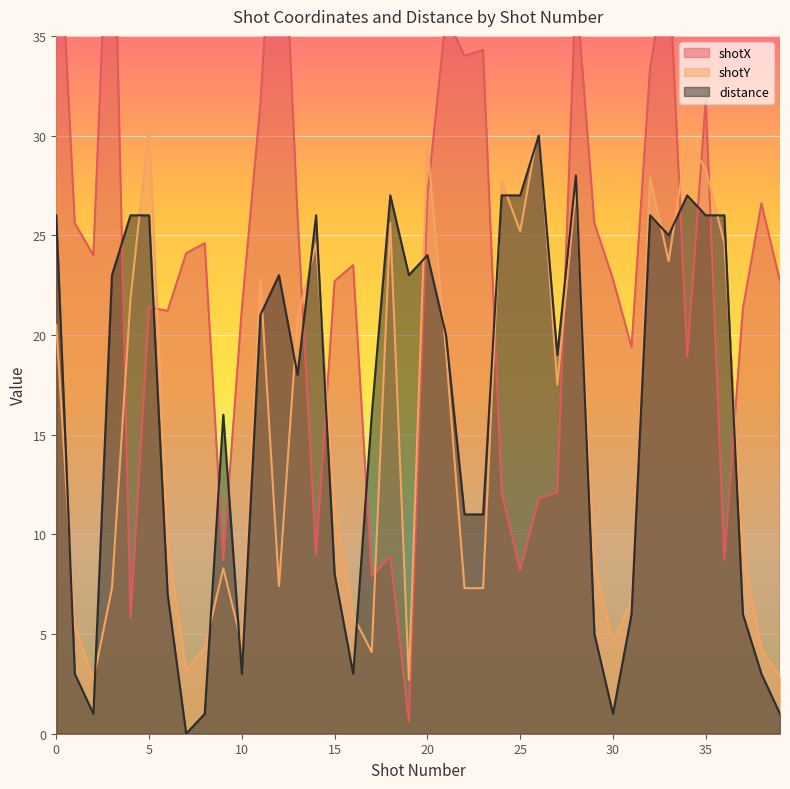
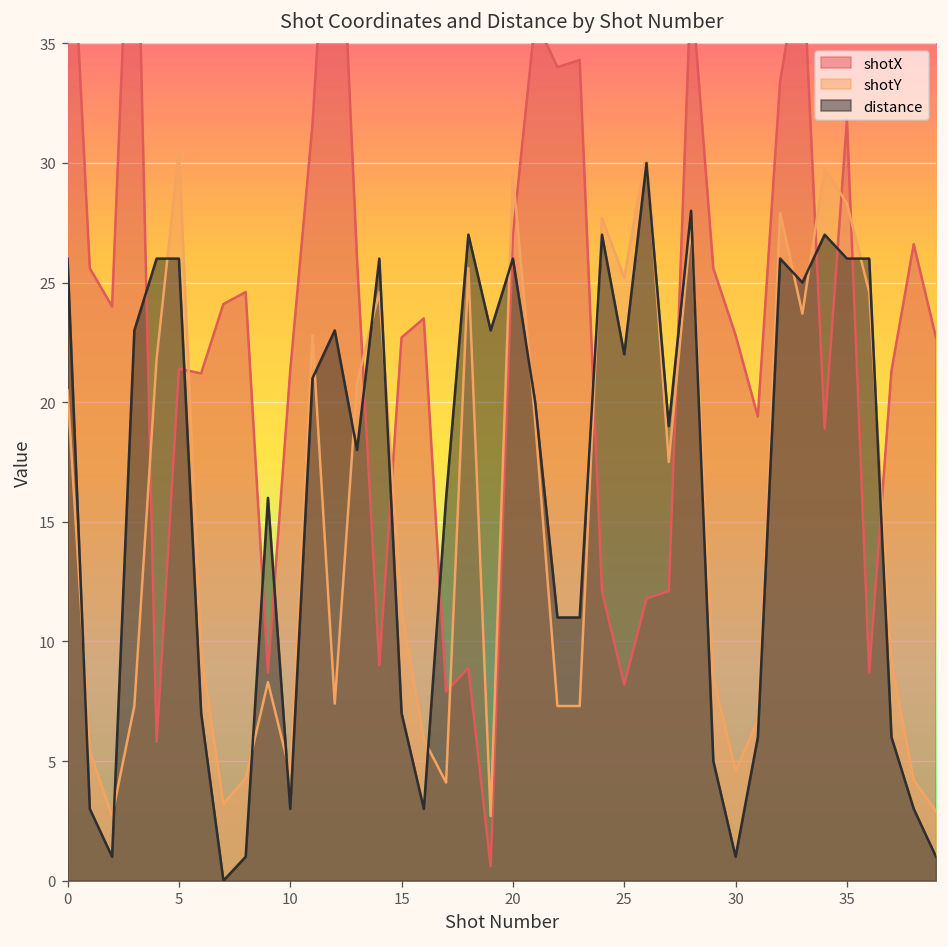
distance, 15: 8 -> 7
distance, 20: 24 -> 26
distance, 25: 27 -> 22
